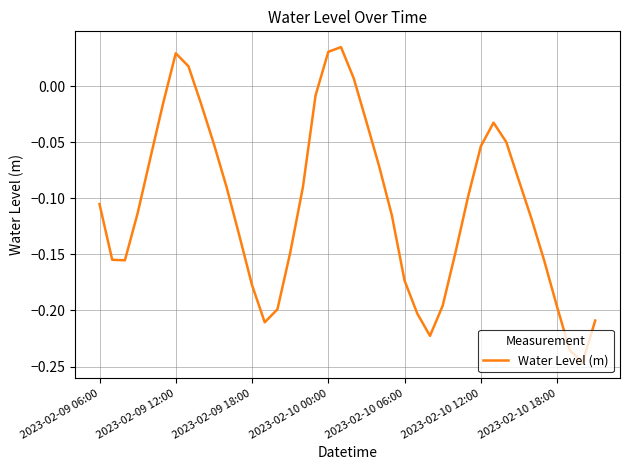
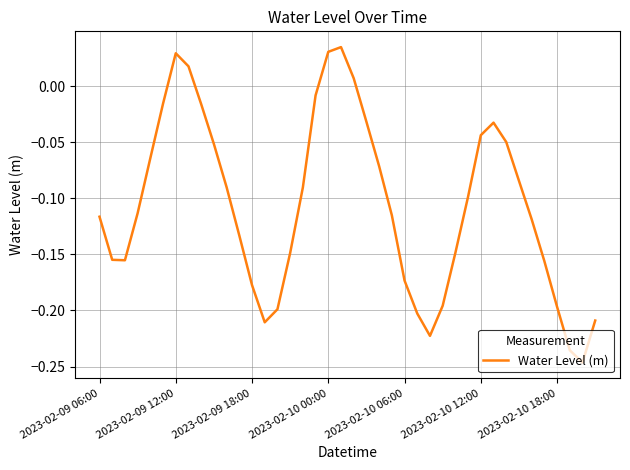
2023-02-09 06:00: -0.105 -> -0.116
2023-02-10 12:00: -0.054 -> -0.044
